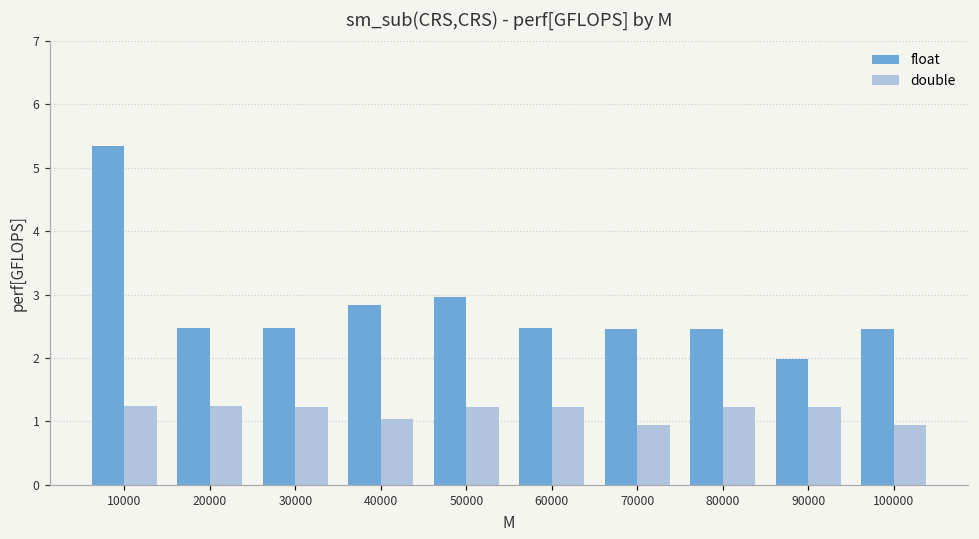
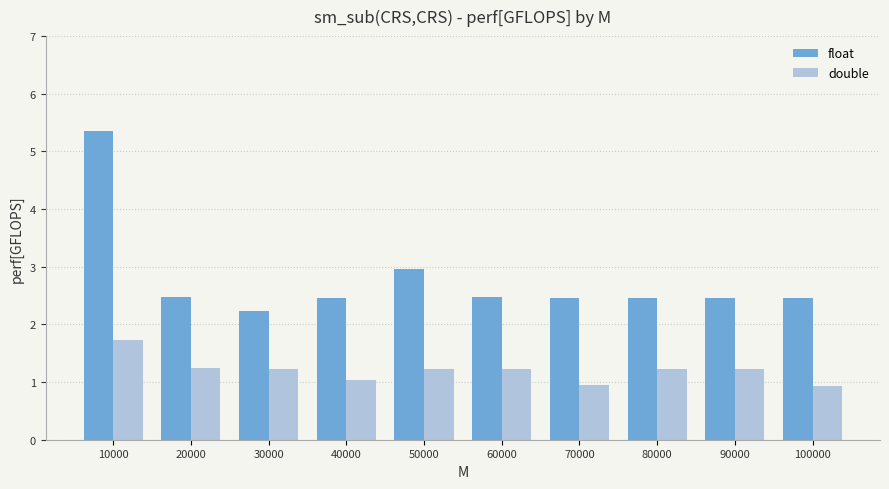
double, 10000: 1.2 -> 1.7
float, 30000: 2.5 -> 2.2
float, 40000: 2.8 -> 2.5
float, 90000: 2.0 -> 2.5
